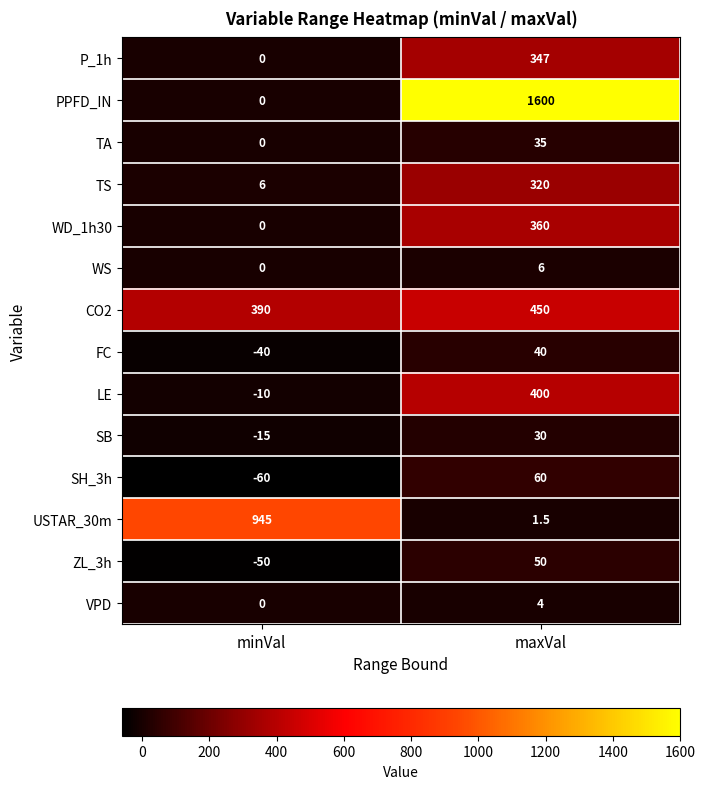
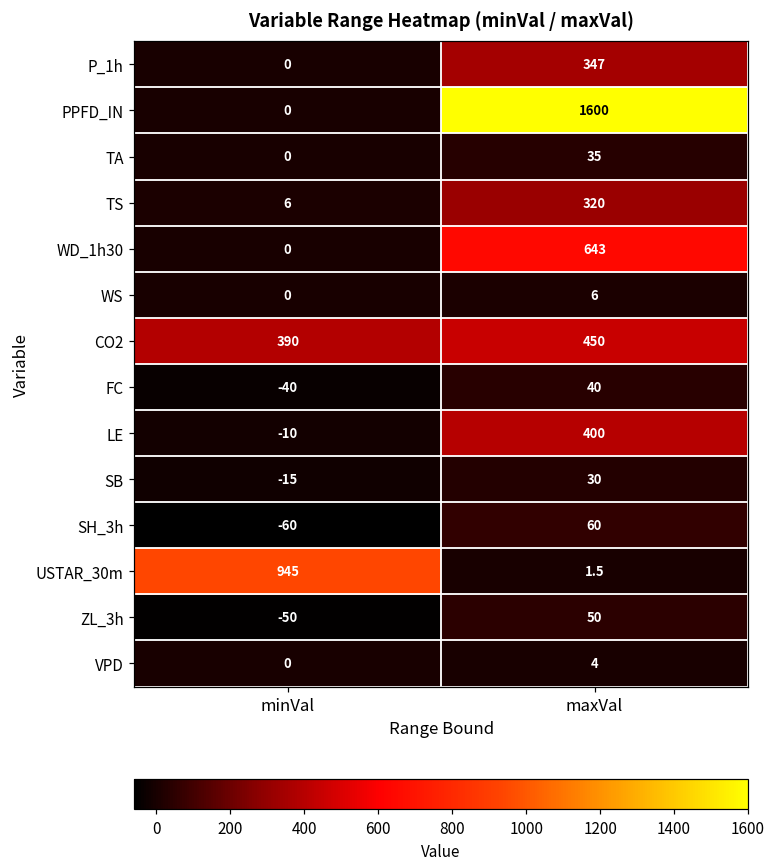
WD_1h30, maxVal: 360 -> 643
